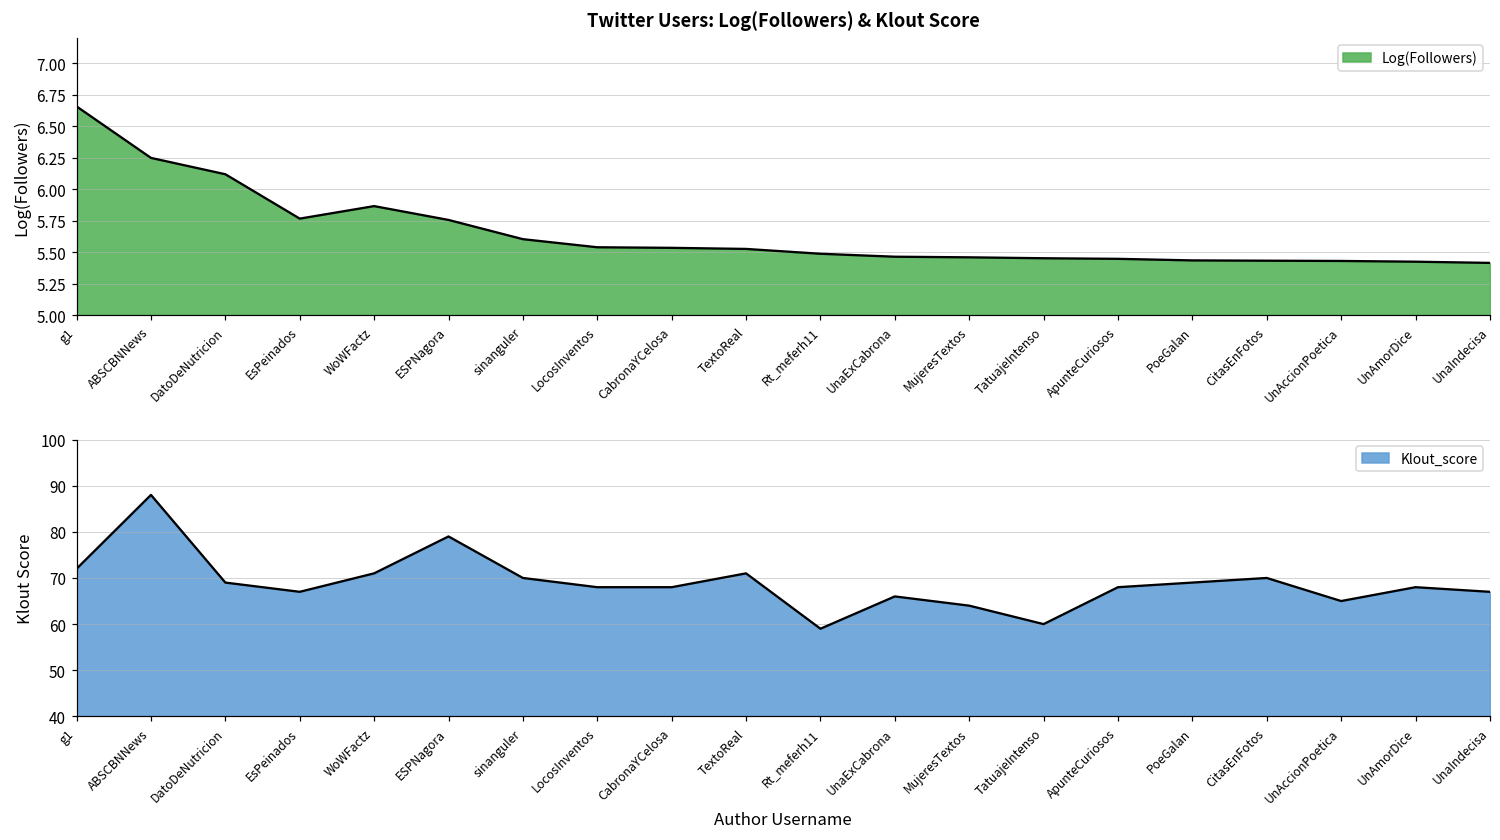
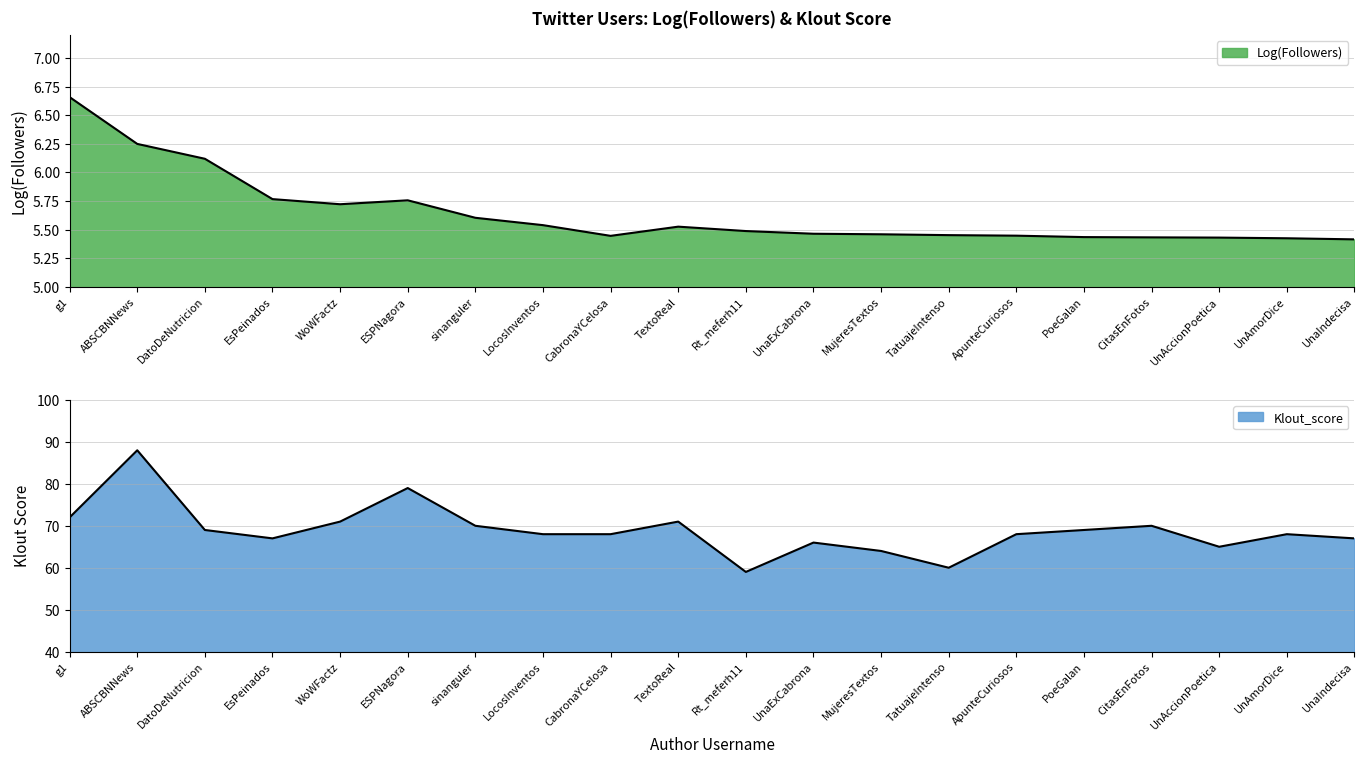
Twitter Users: Log(Followers) & Klout Score, WoWFactz: 5.87 -> 5.72
Twitter Users: Log(Followers) & Klout Score, CabronaYCelosa: 5.53 -> 5.45
